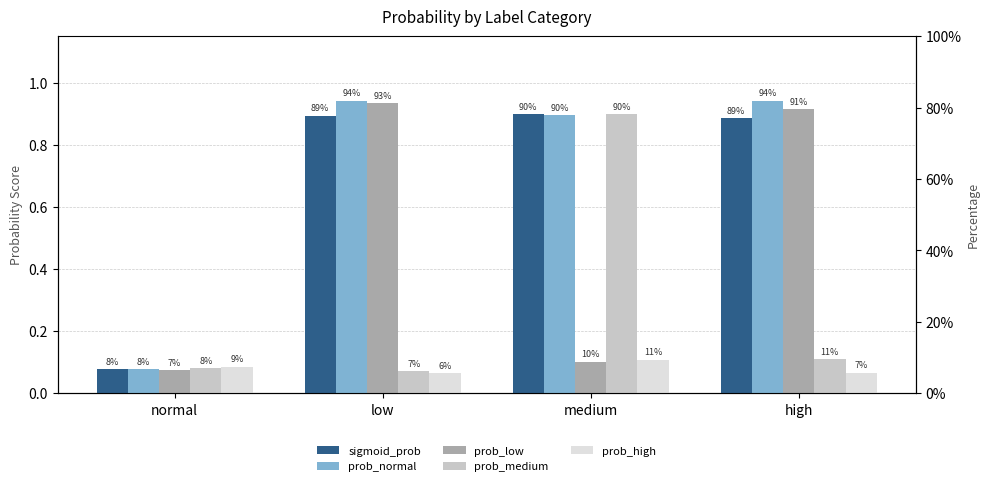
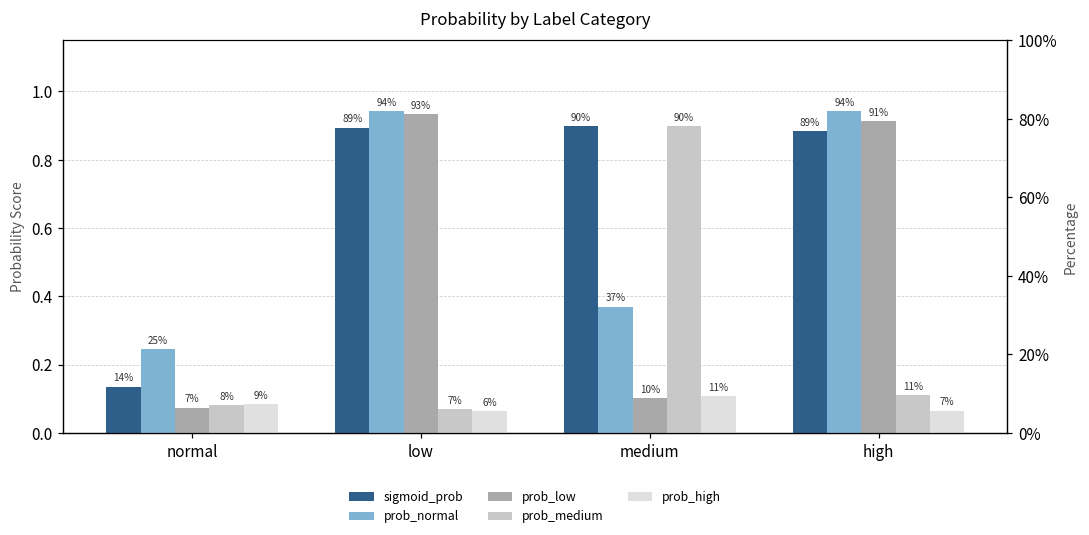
sigmoid_prob, normal: 8% -> 14%
prob_normal, normal: 8% -> 25%
prob_normal, medium: 90% -> 37%
